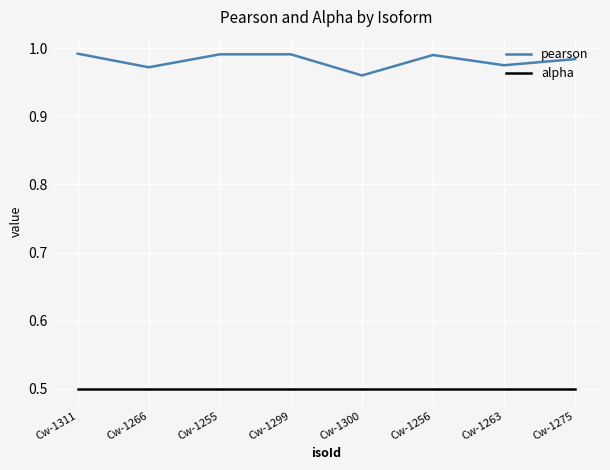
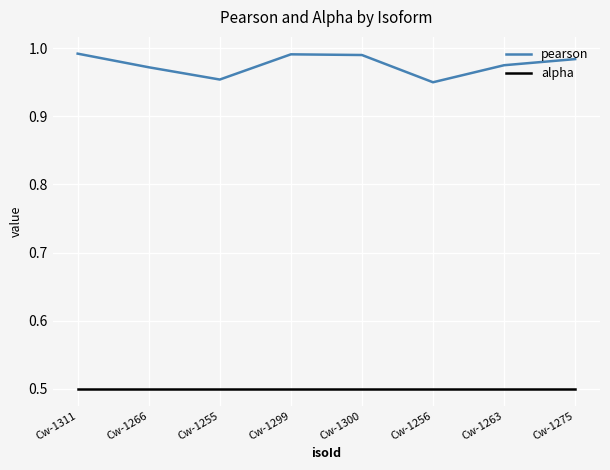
pearson, Cw-1255: 0.99 -> 0.95
pearson, Cw-1300: 0.96 -> 0.99
pearson, Cw-1256: 0.99 -> 0.95
